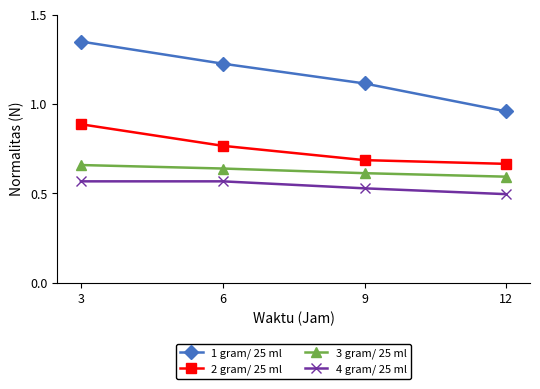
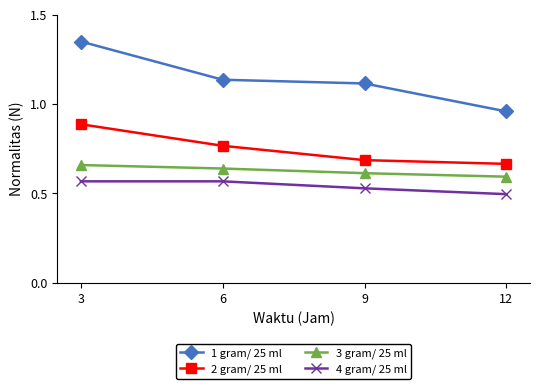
1 gram/ 25 ml, 6: 1.23 -> 1.14
